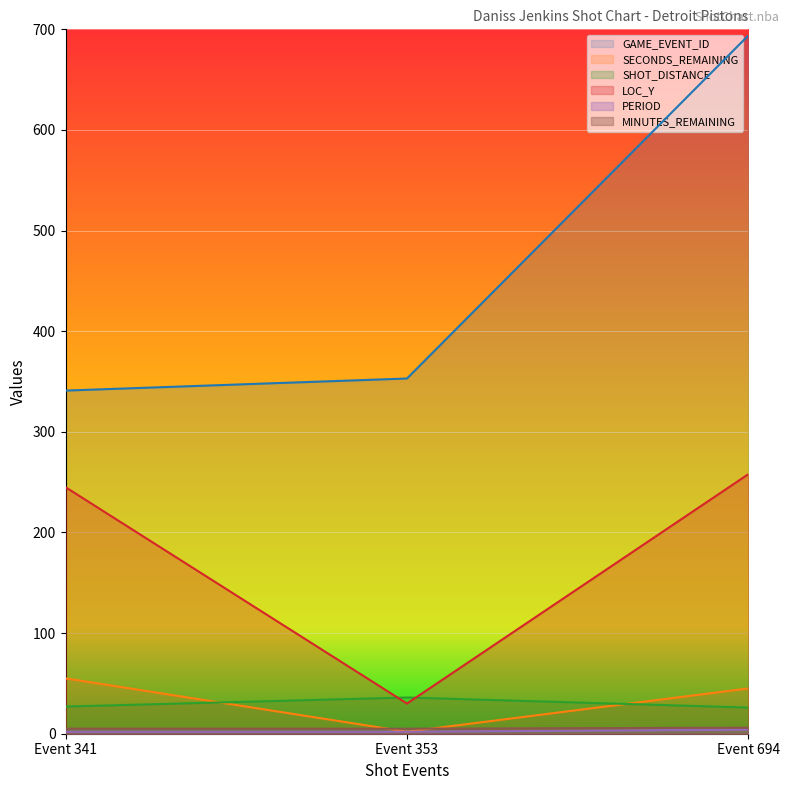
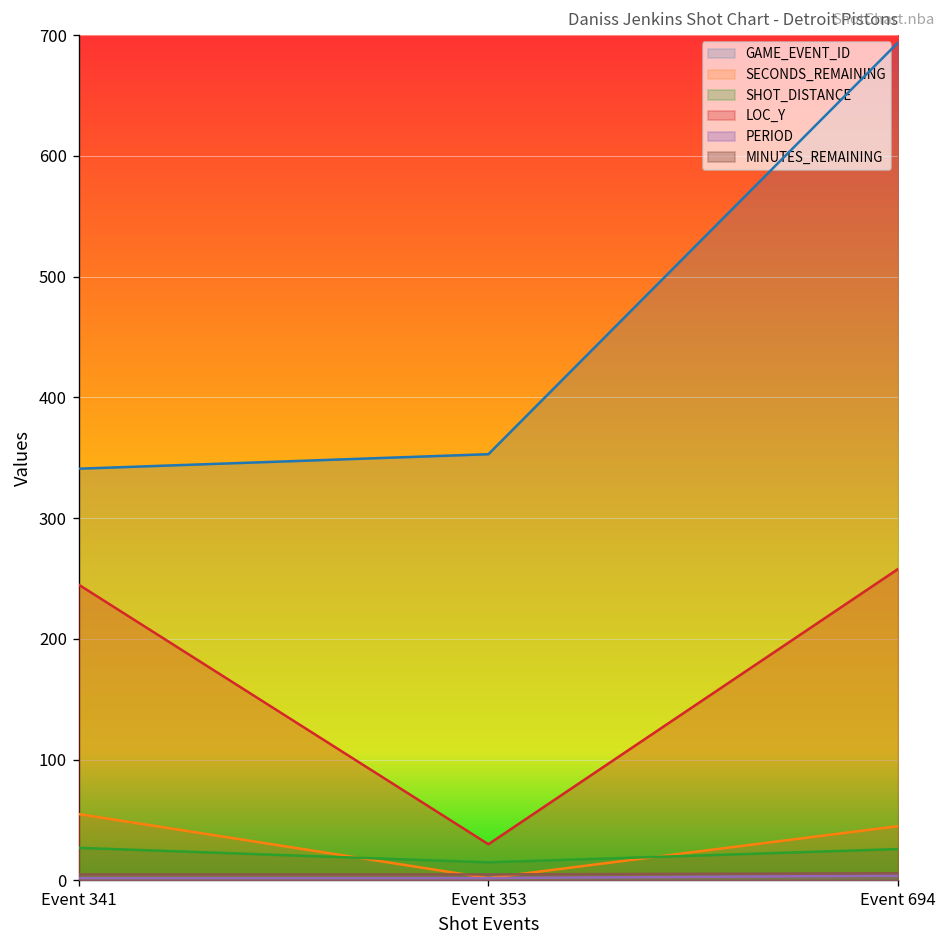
SHOT_DISTANCE, Event 353: 36 -> 15
